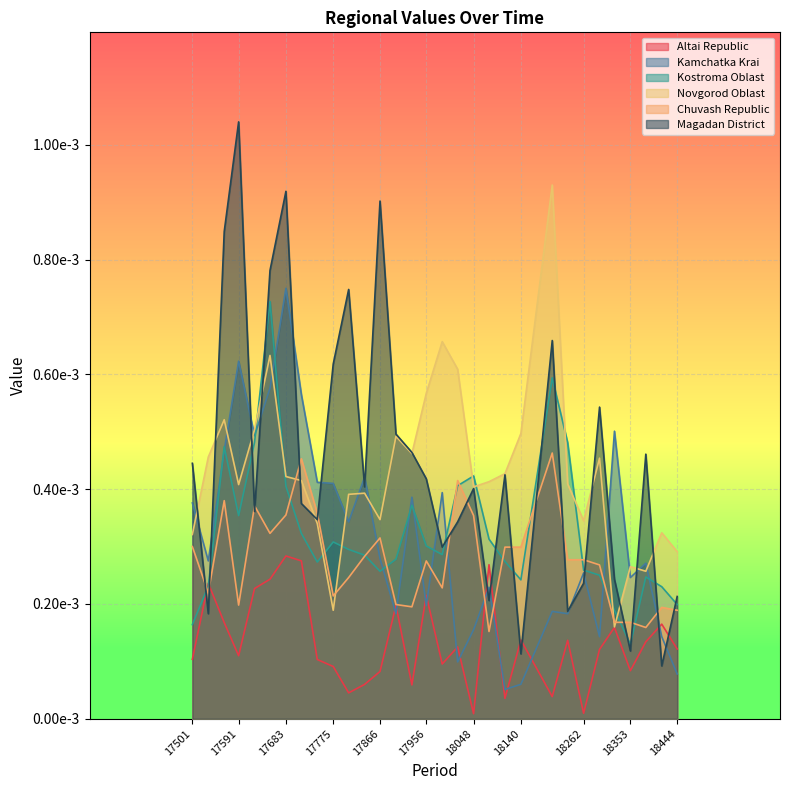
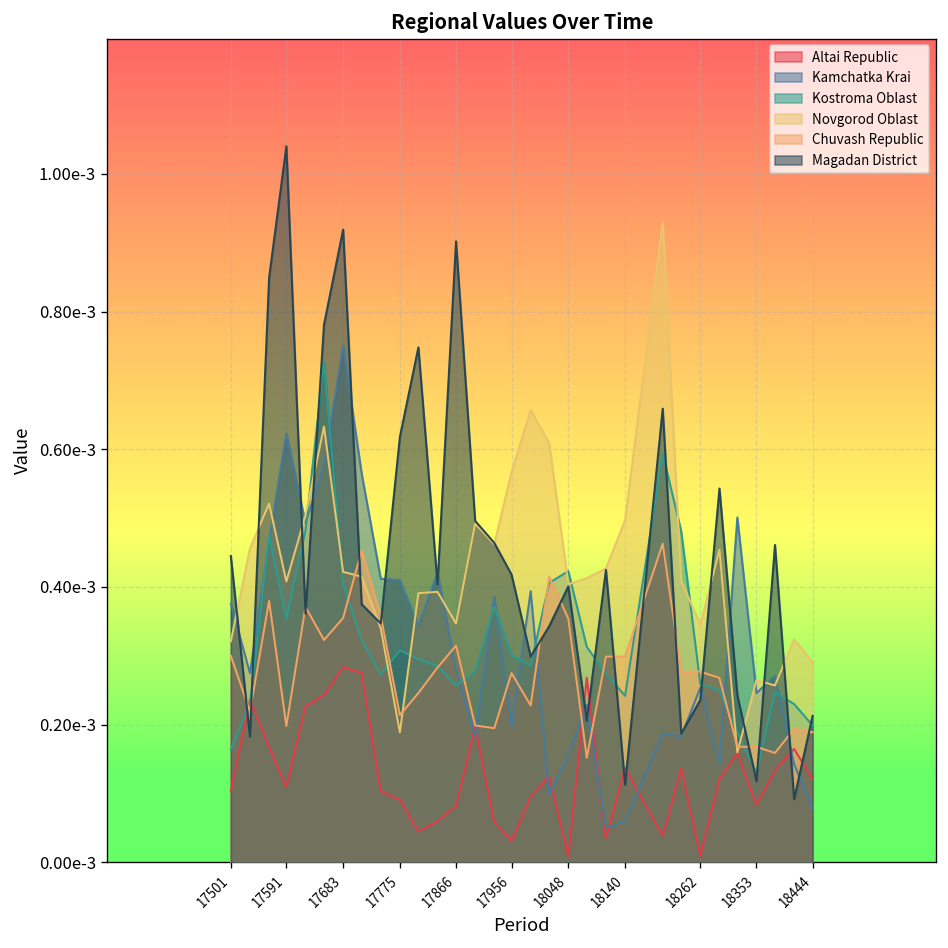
Altai Republic, 17956: 0.00021 -> 0.00003
